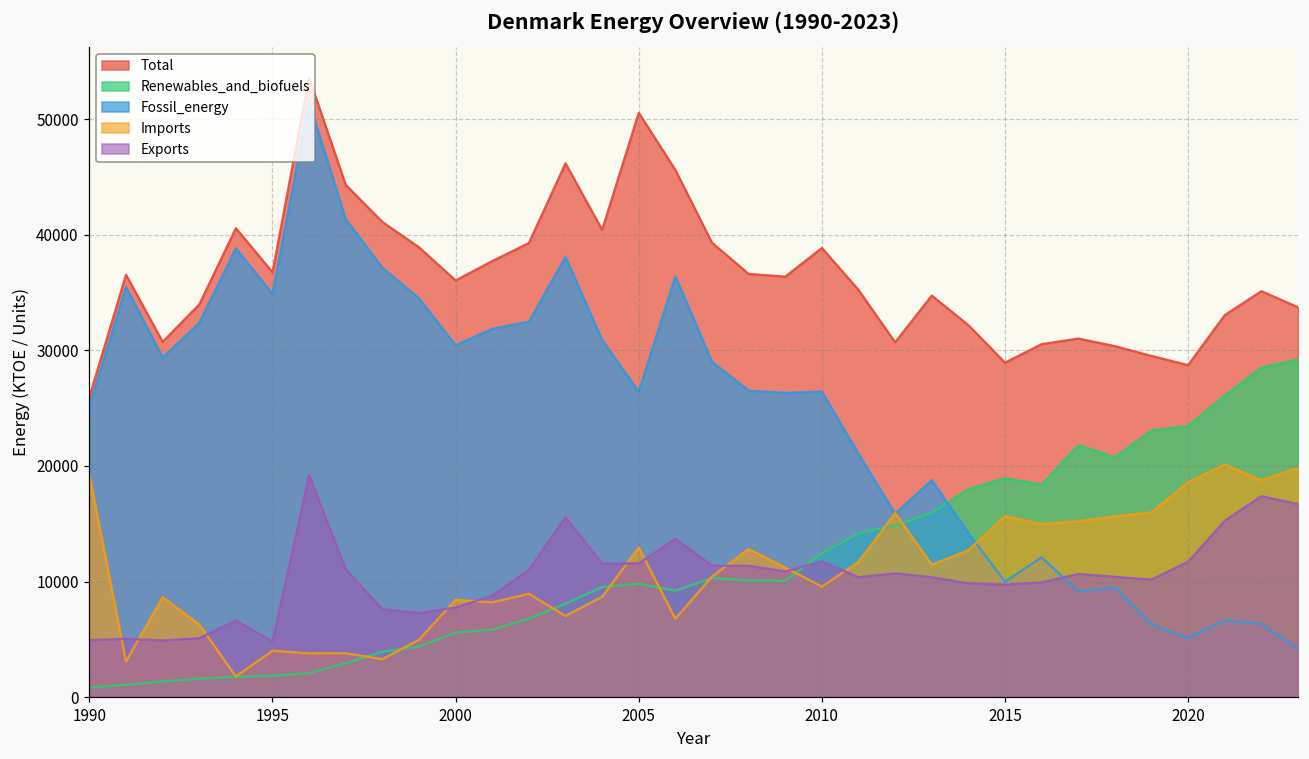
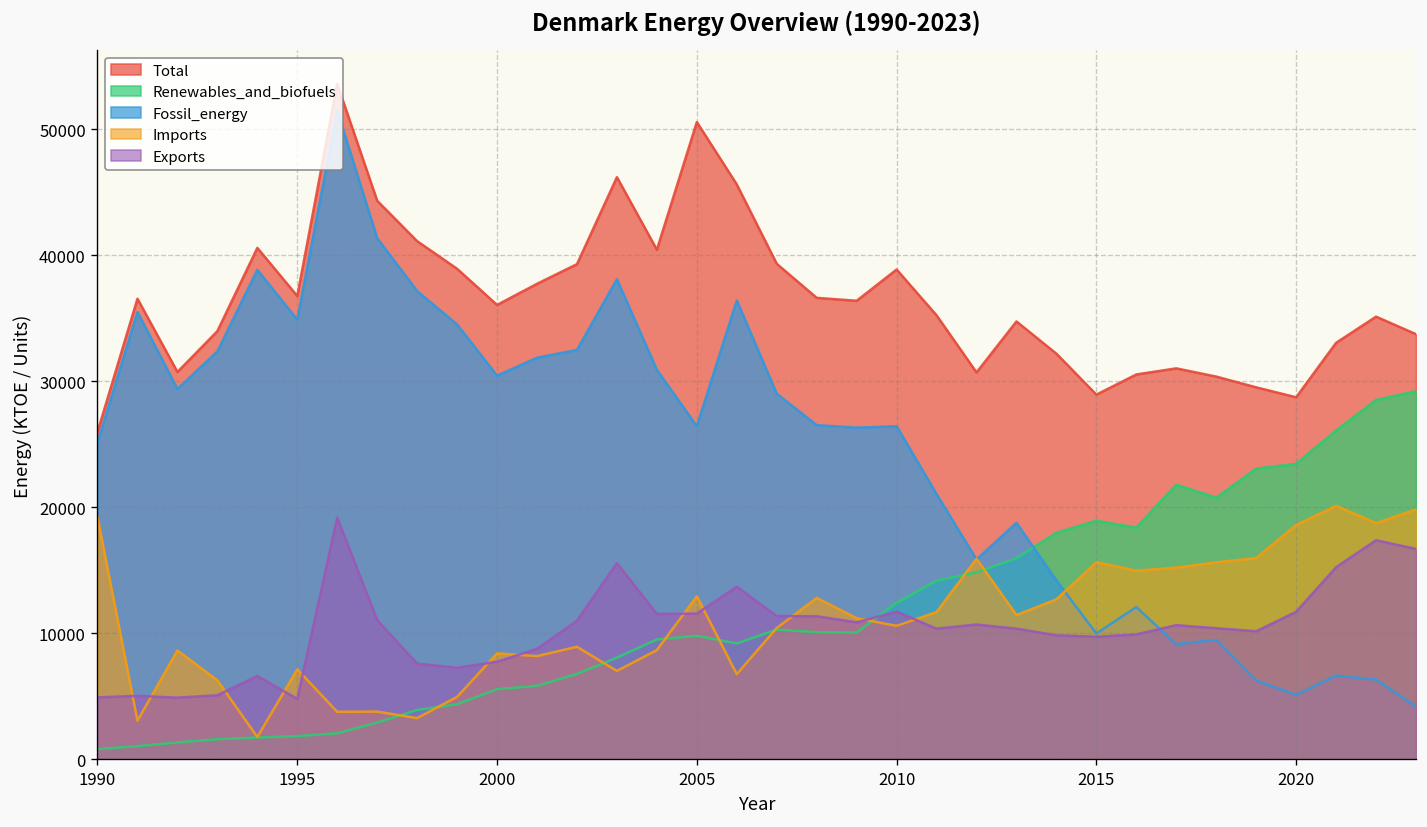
Imports, 1995: 4000 -> 7100
Imports, 2010: 9600 -> 10600
